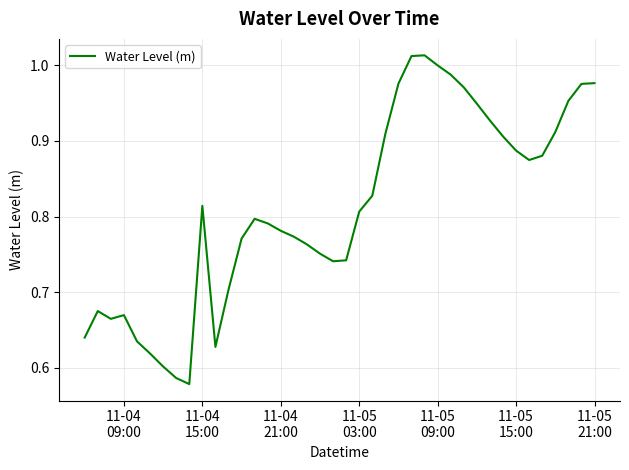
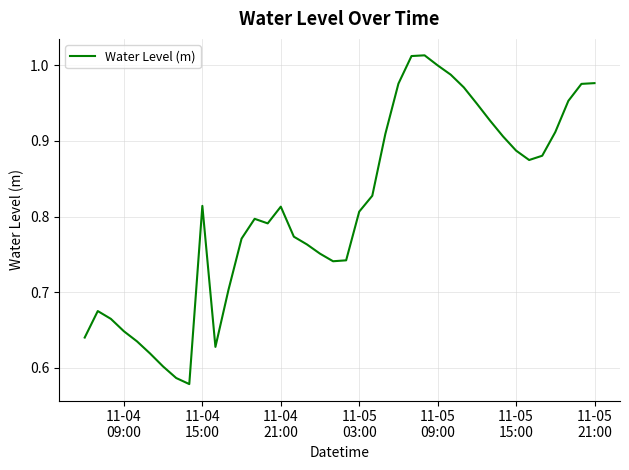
11-04 09:00: 0.67 -> 0.65
11-04 21:00: 0.78 -> 0.81
